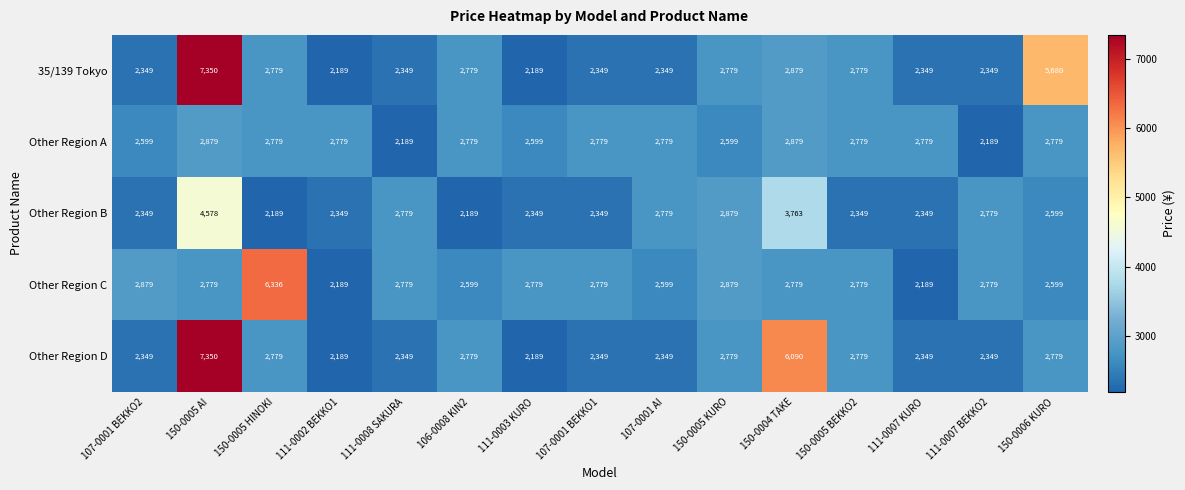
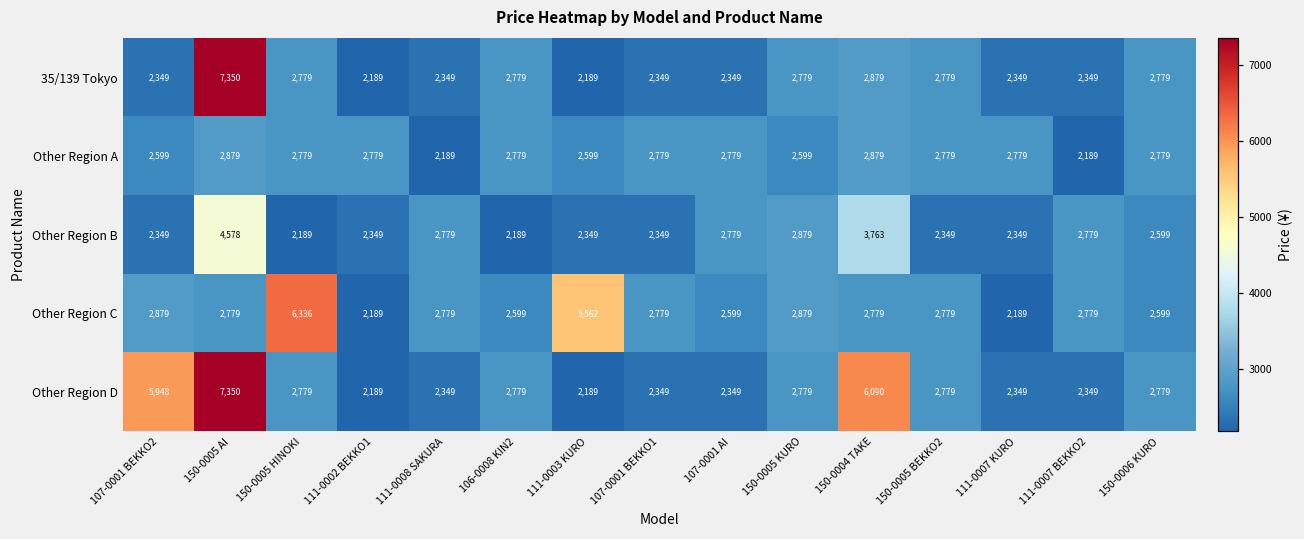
35/139 Tokyo, 150-0006 KURO: 5,680 -> 2,779
Other Region C, 111-0003 KURO: 2,779 -> 5,562
Other Region D, 107-0001 BEKKO2: 2,349 -> 5,948
